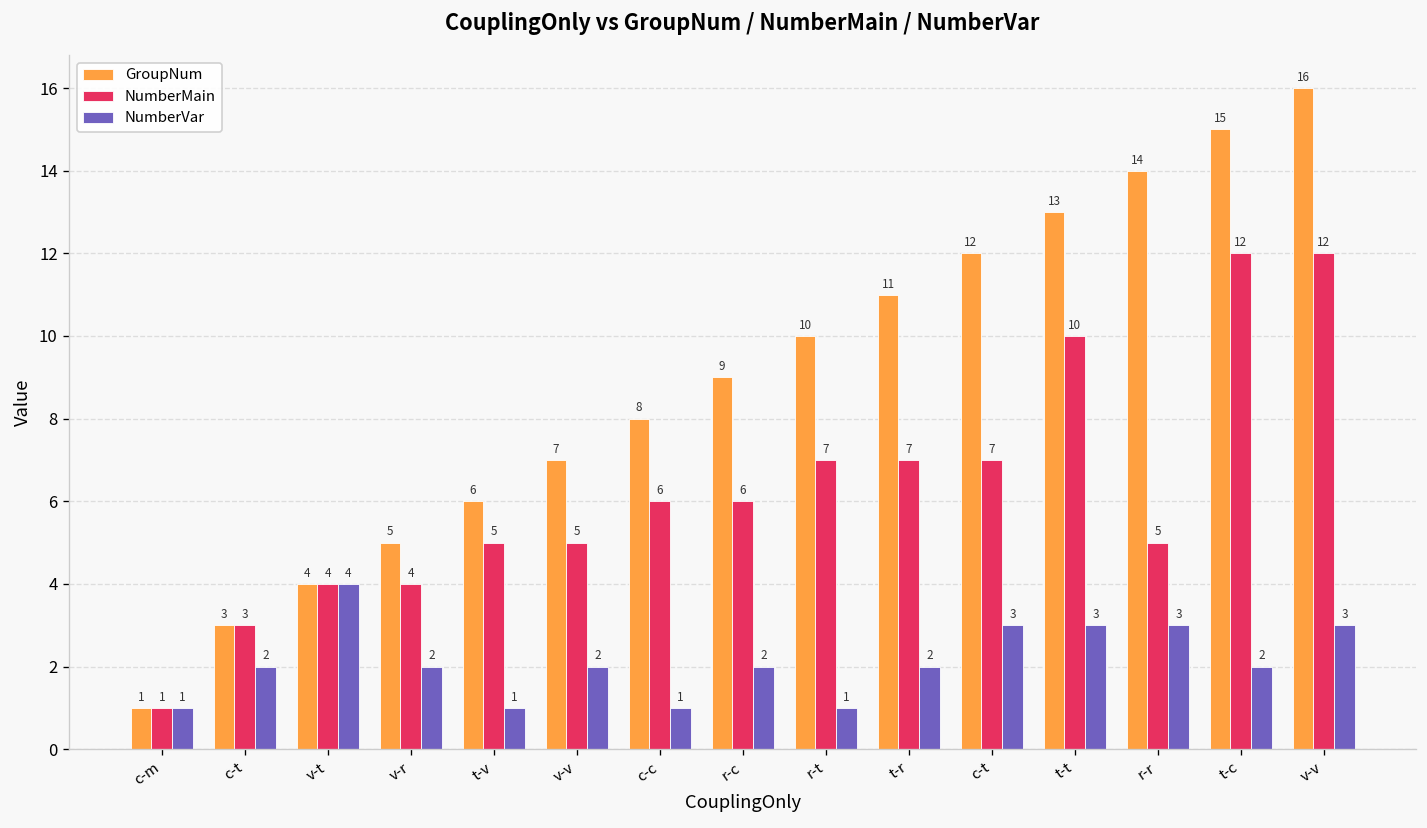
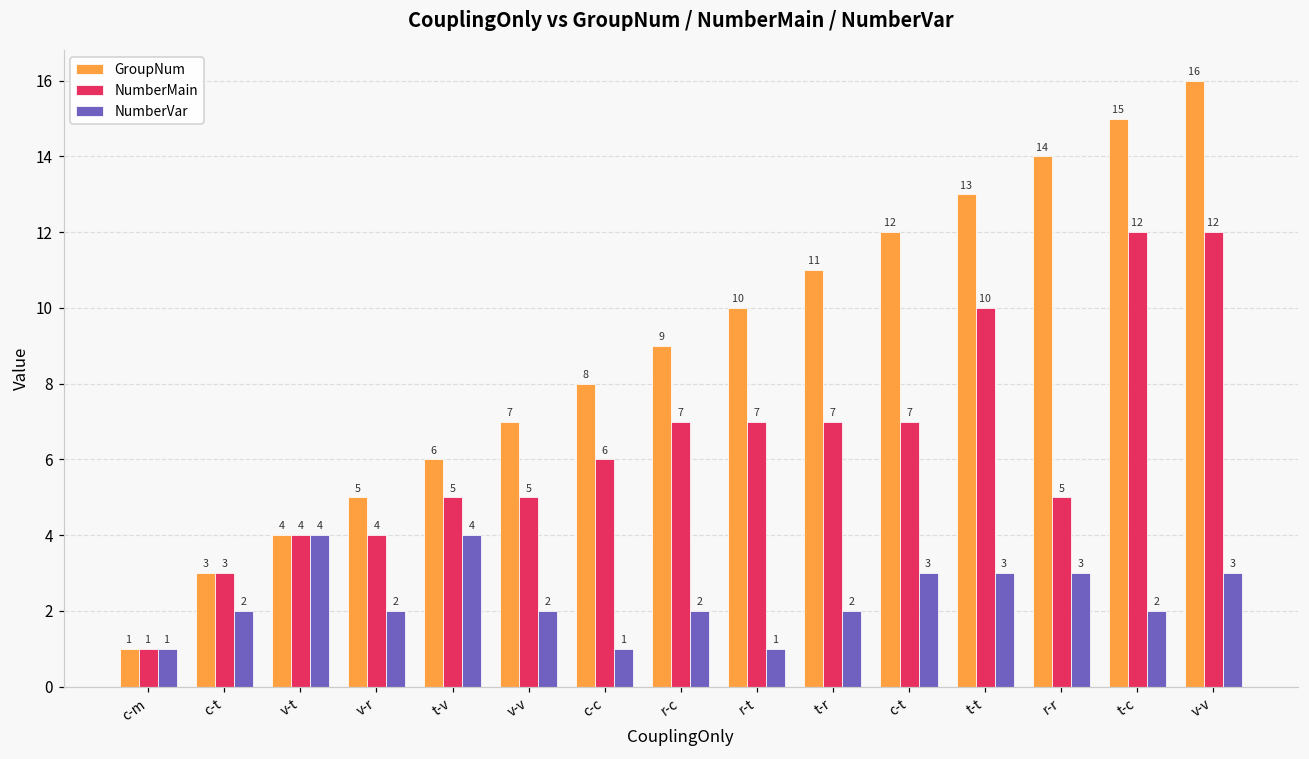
NumberVar, t-v: 1 -> 4
NumberMain, r-c: 6 -> 7
